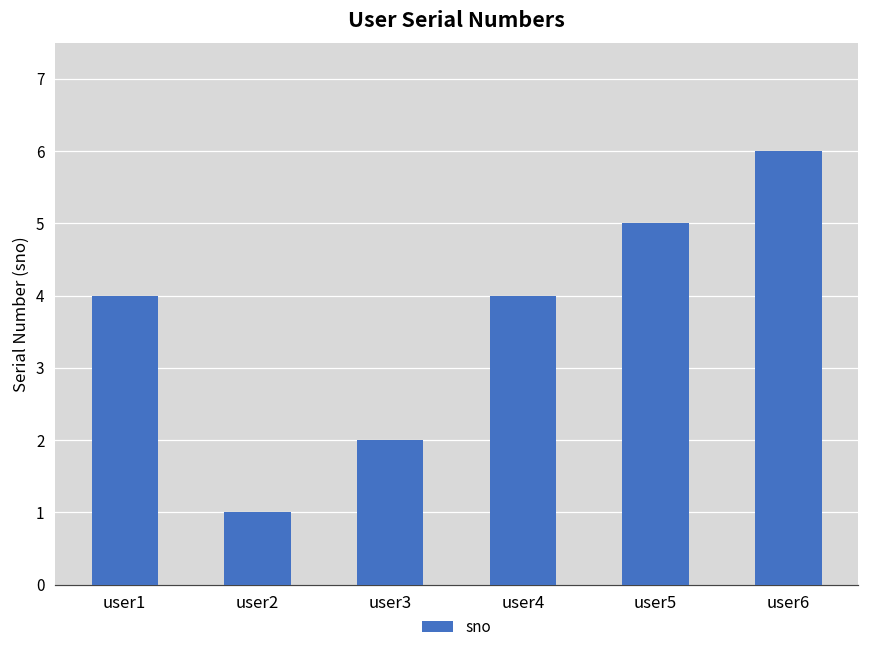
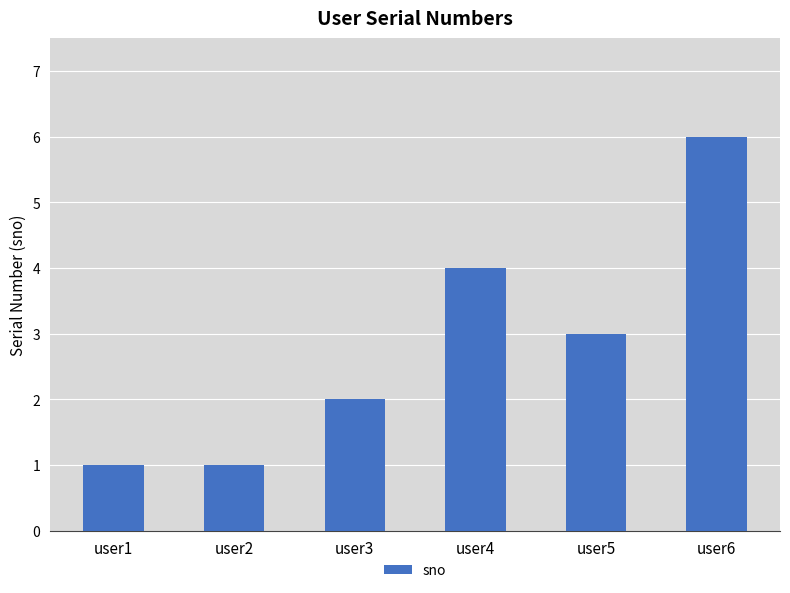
user1: 4 -> 1
user5: 5 -> 3
